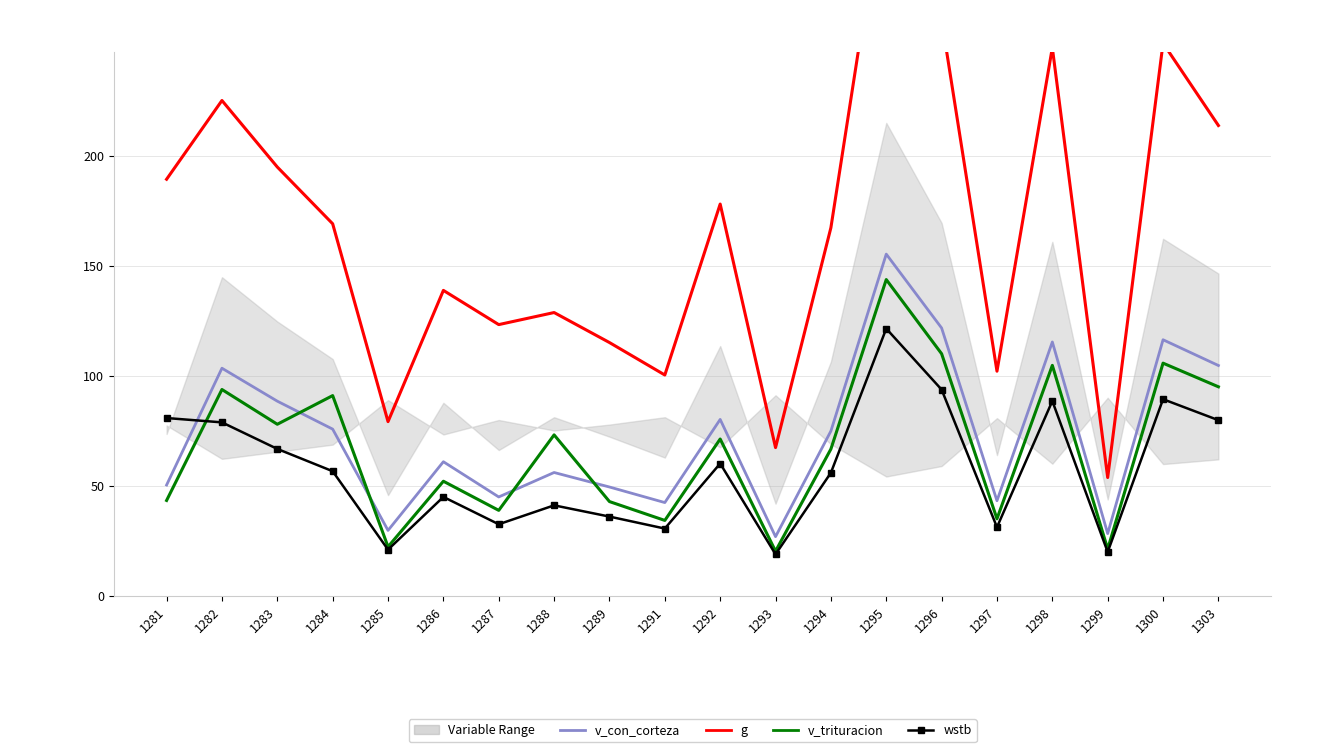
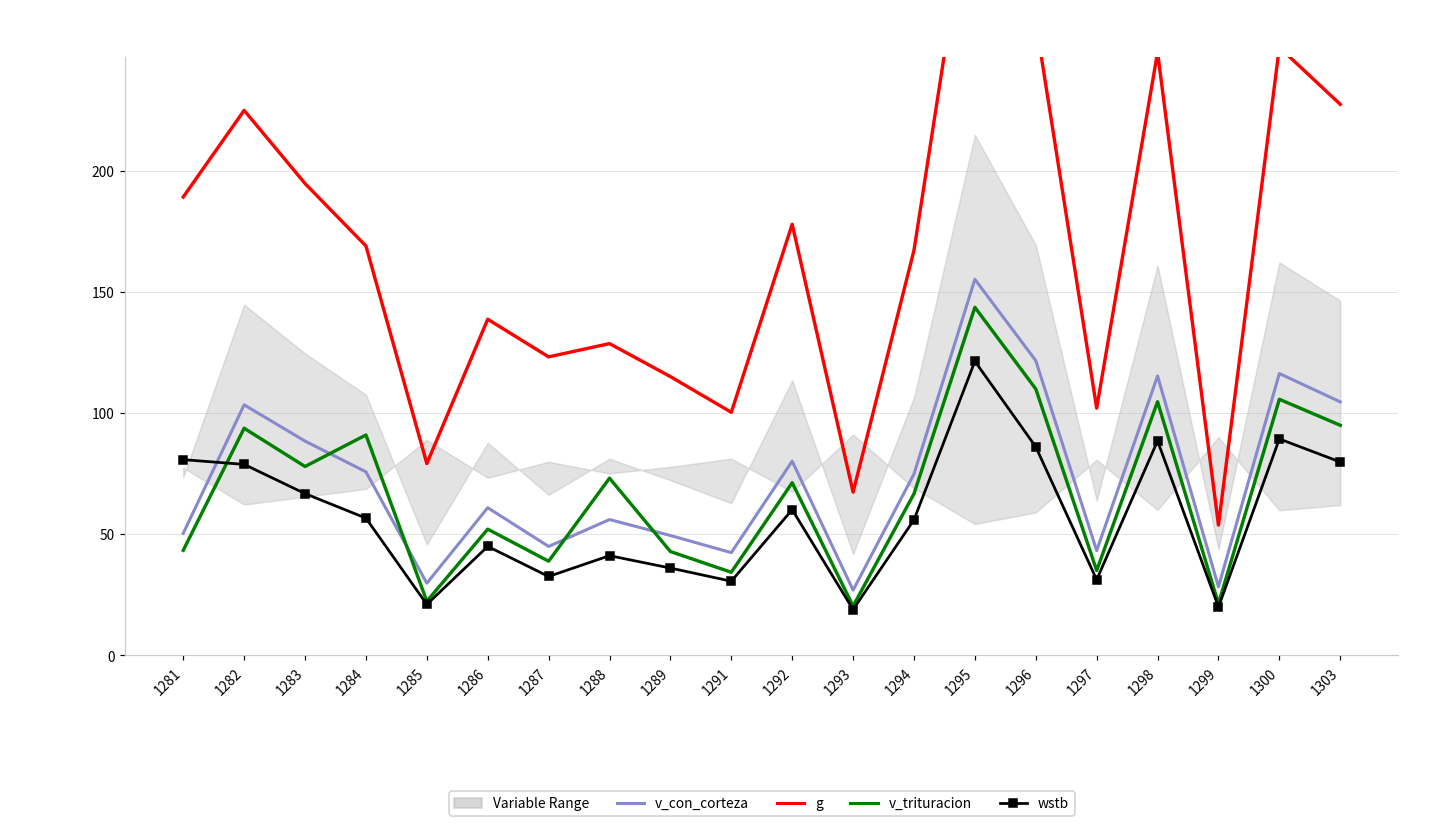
wstb, 1296: 94 -> 86
g, 1303: 214 -> 228
